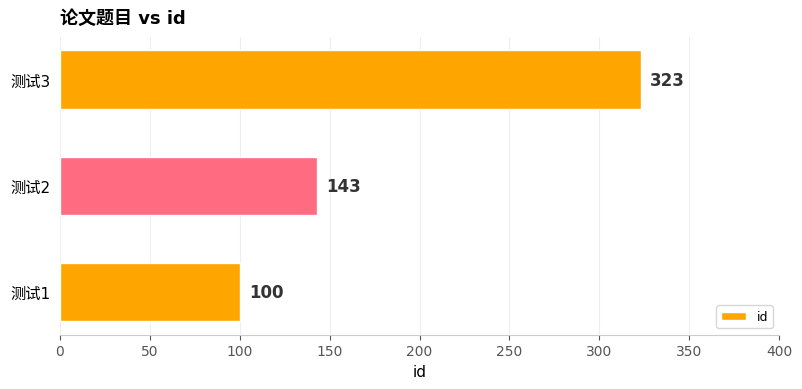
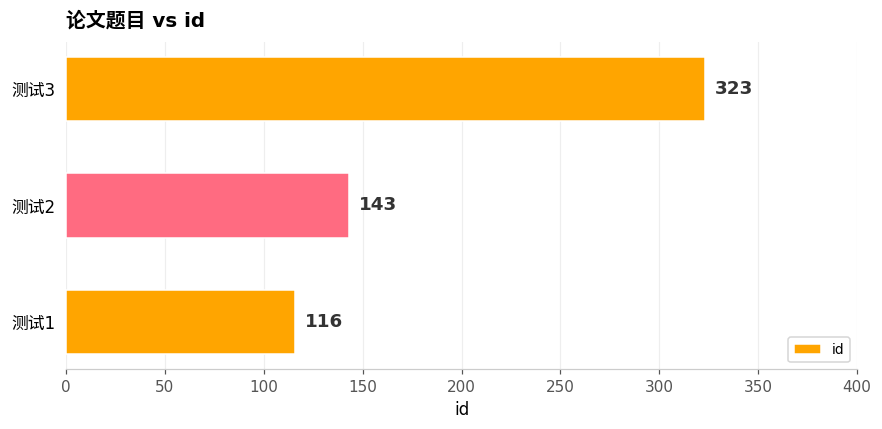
测试1: 100 -> 116
